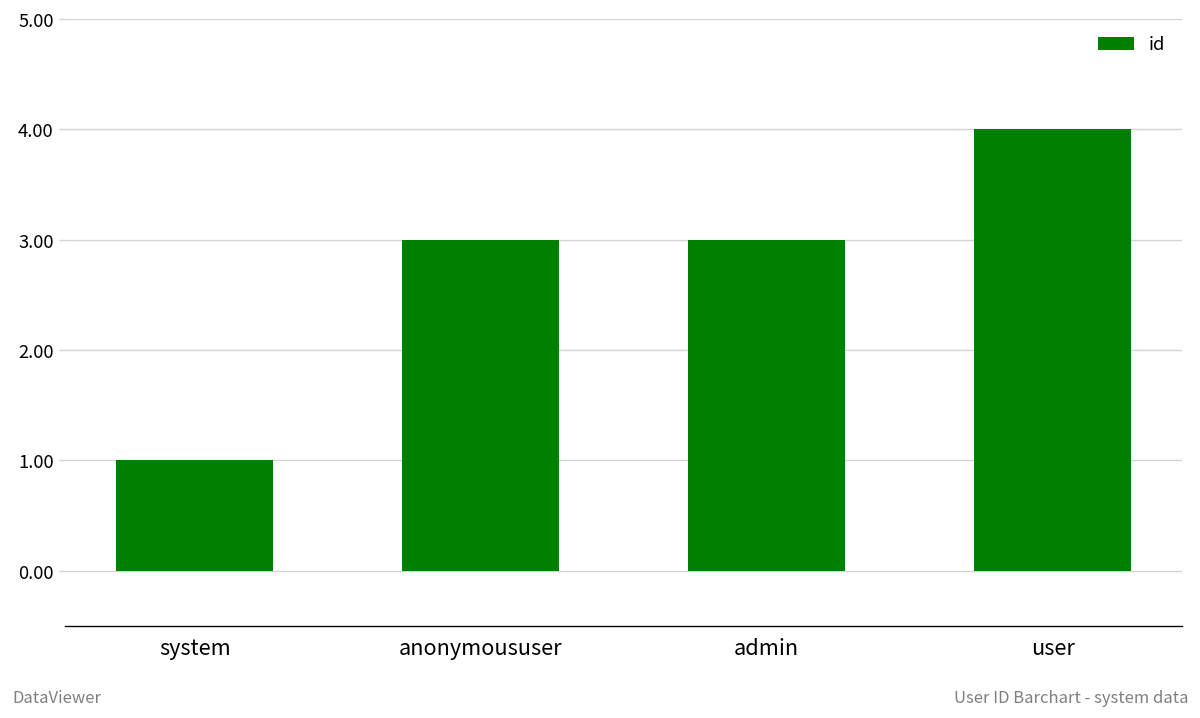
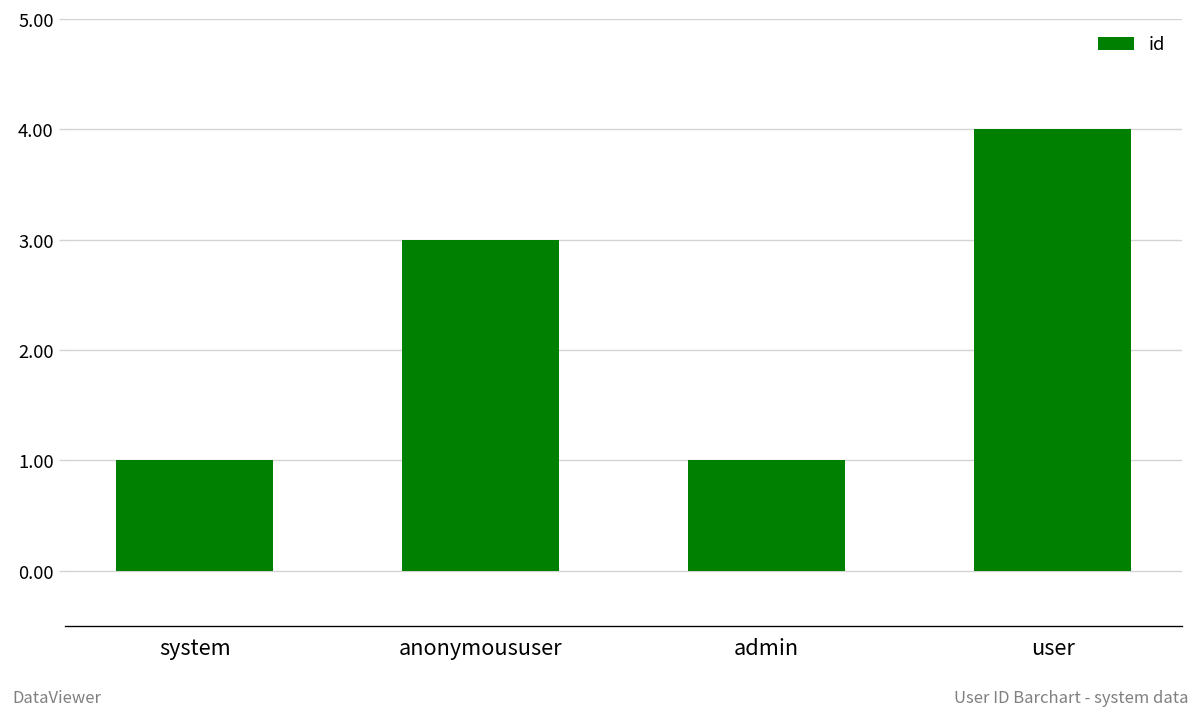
admin: 3 -> 1
